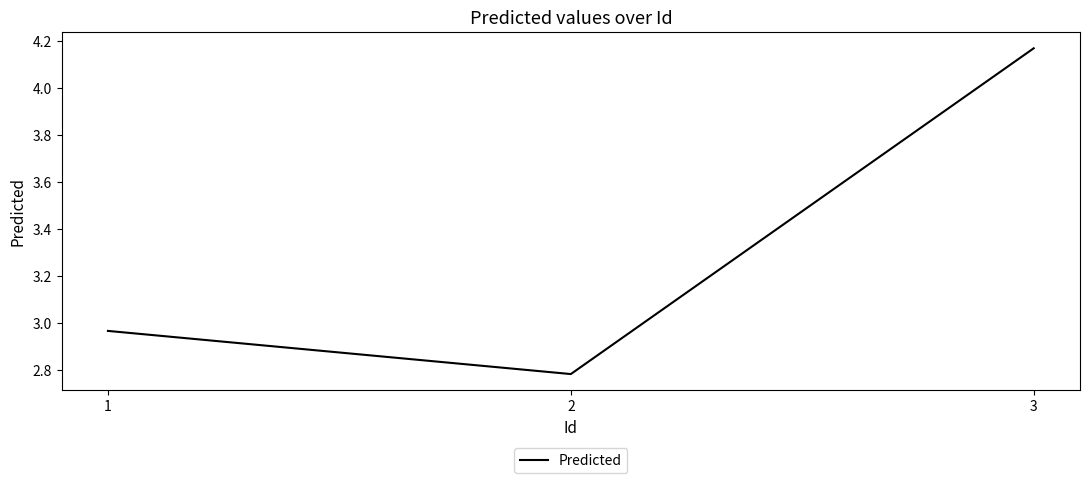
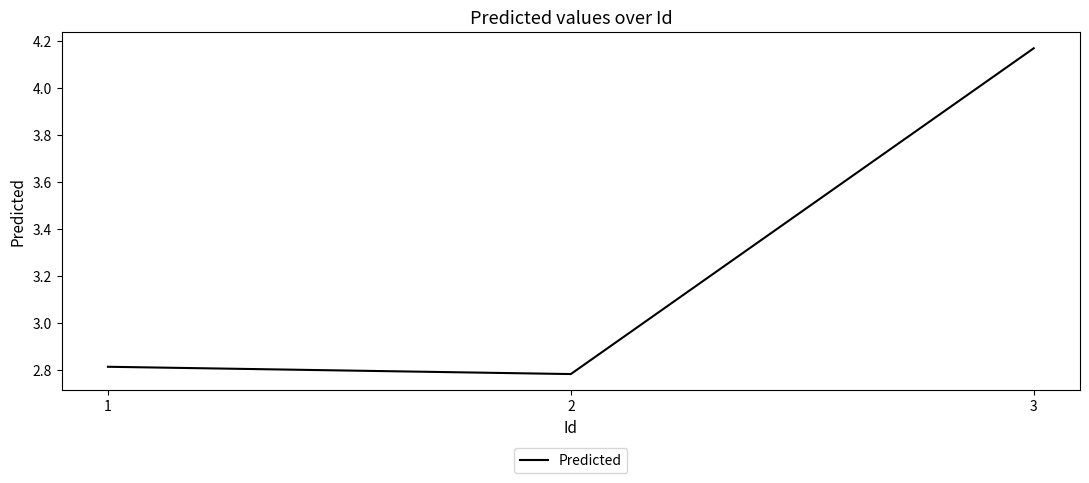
1: 2.97 -> 2.81
